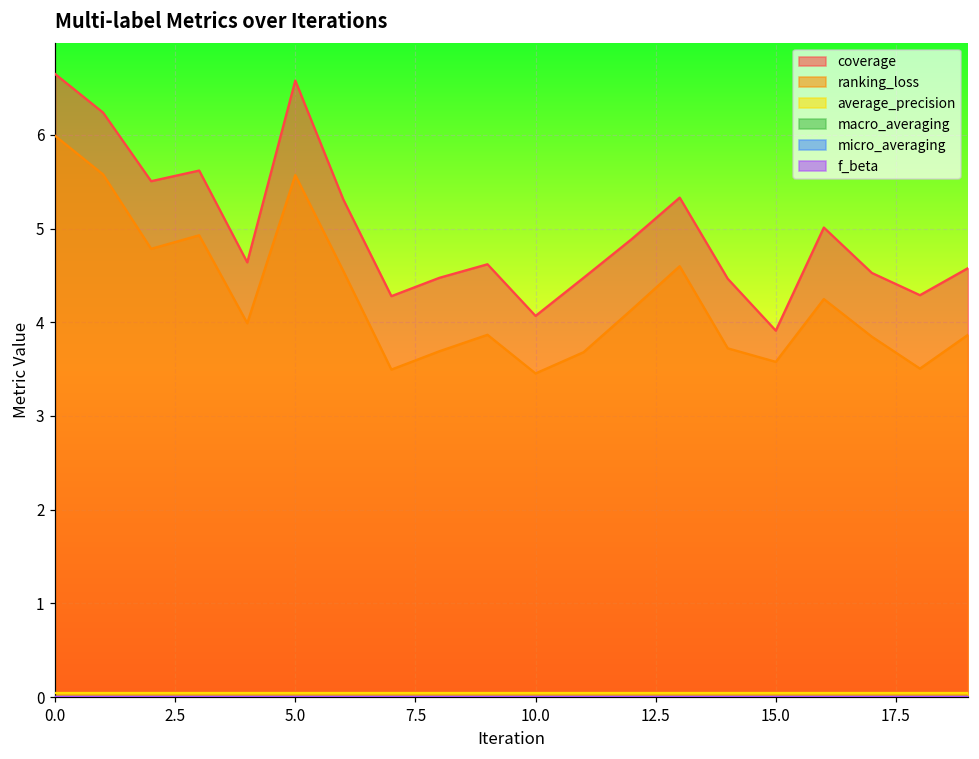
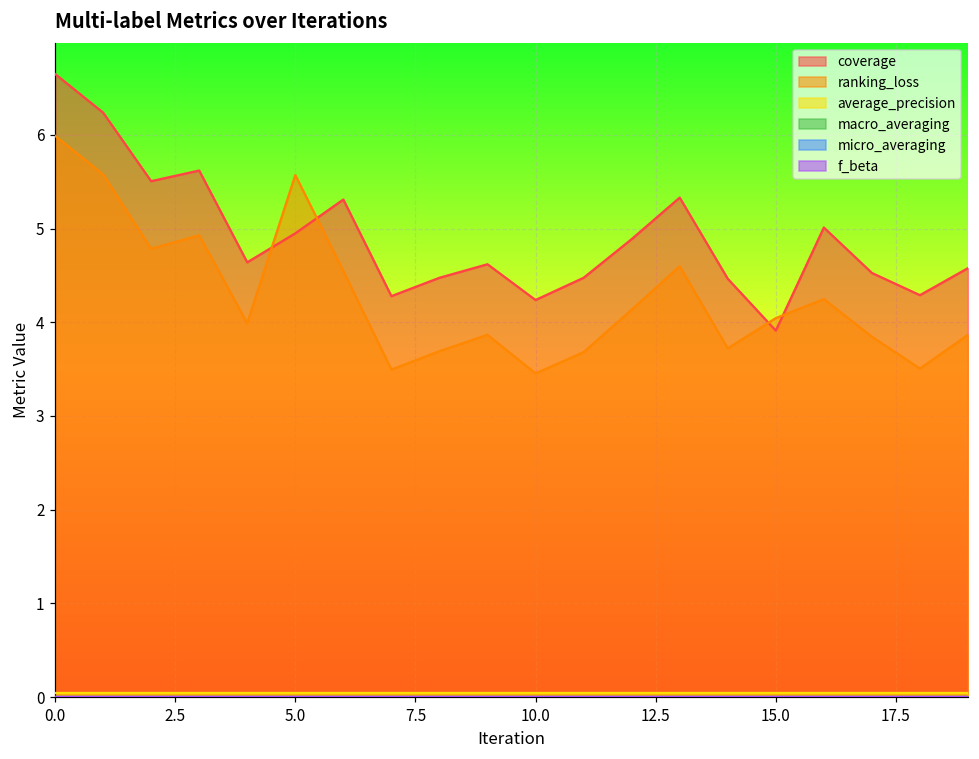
coverage, 5.0: 6.6 -> 4.9
coverage, 10.0: 4.1 -> 4.2
ranking_loss, 15.0: 3.6 -> 4.0
